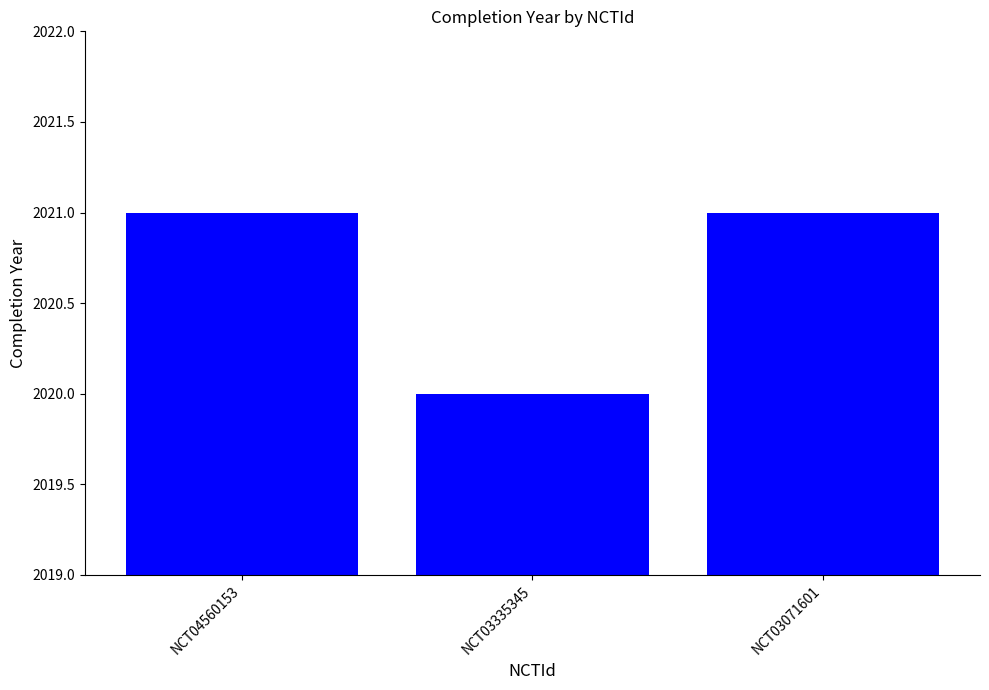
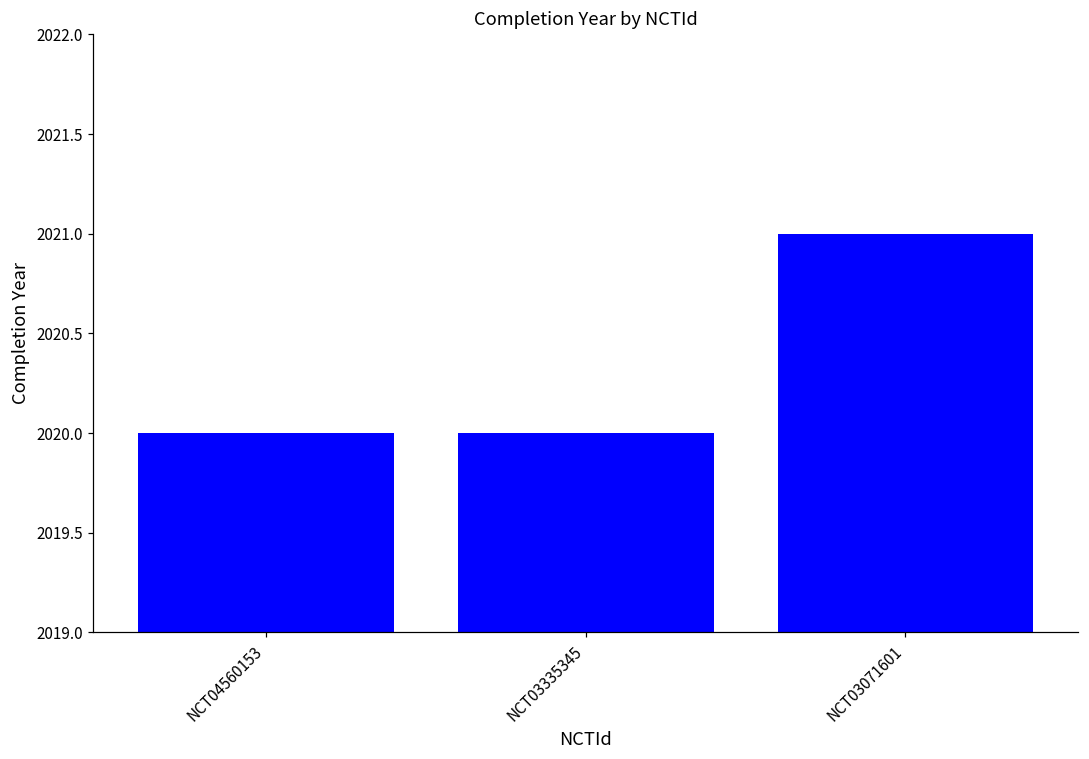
NCT04560153: 2021 -> 2020
